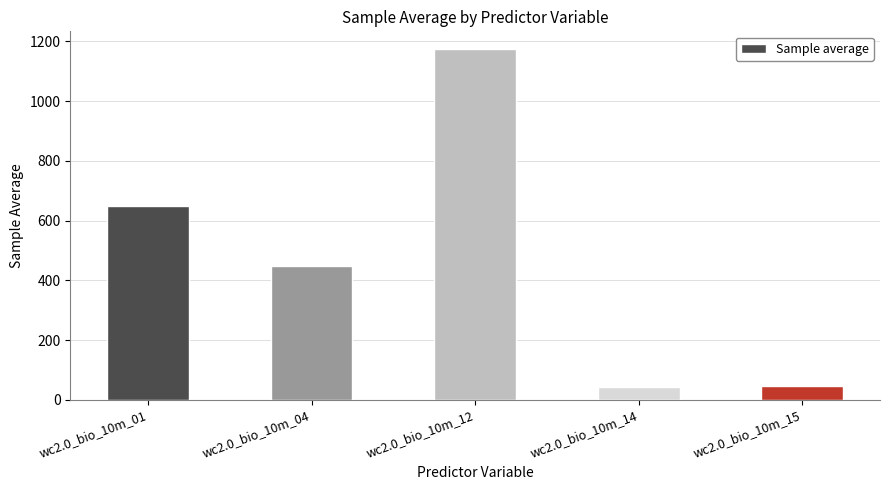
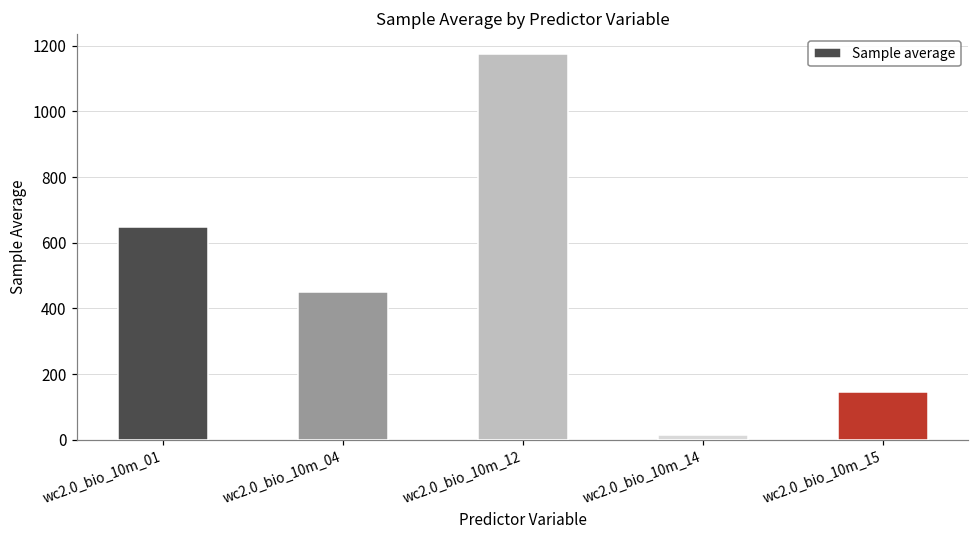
wc2.0_bio_10m_14: 40 -> 10
wc2.0_bio_10m_15: 50 -> 140
